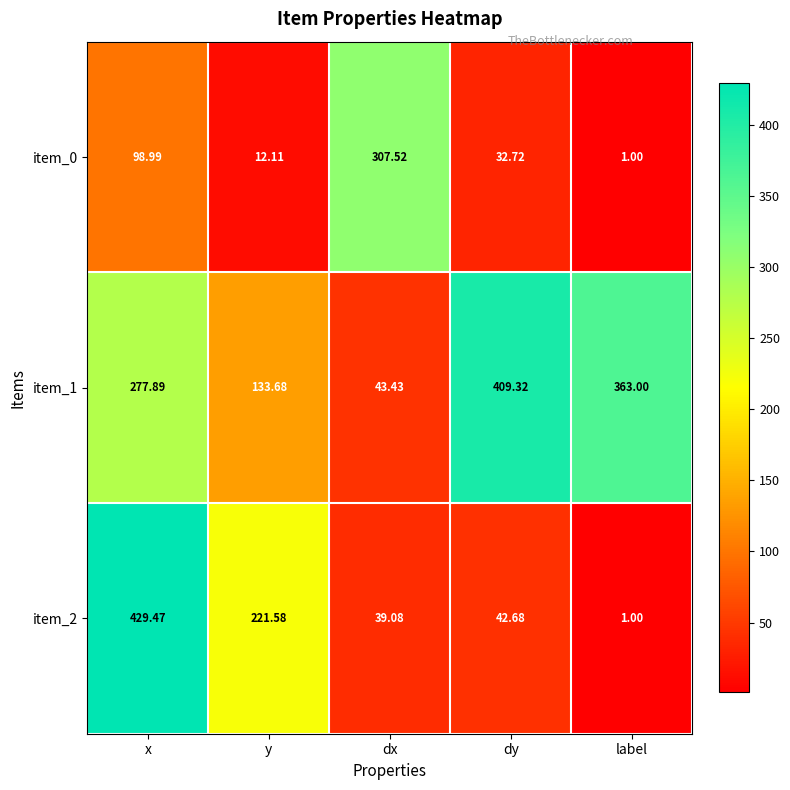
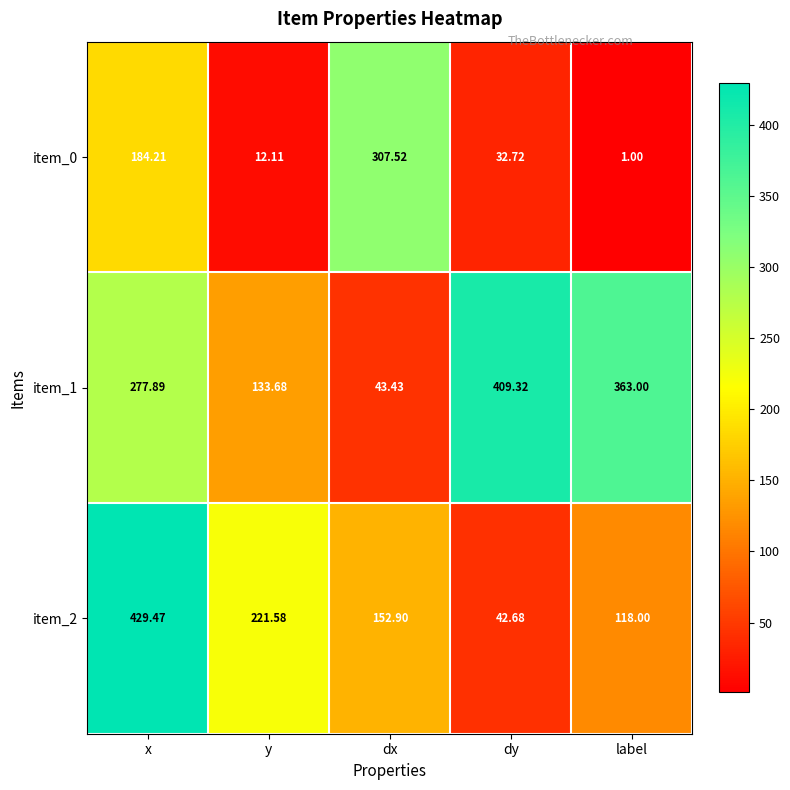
item_0, x: 98.99 -> 184.21
item_2, dx: 39.08 -> 152.90
item_2, label: 1.00 -> 118.00
